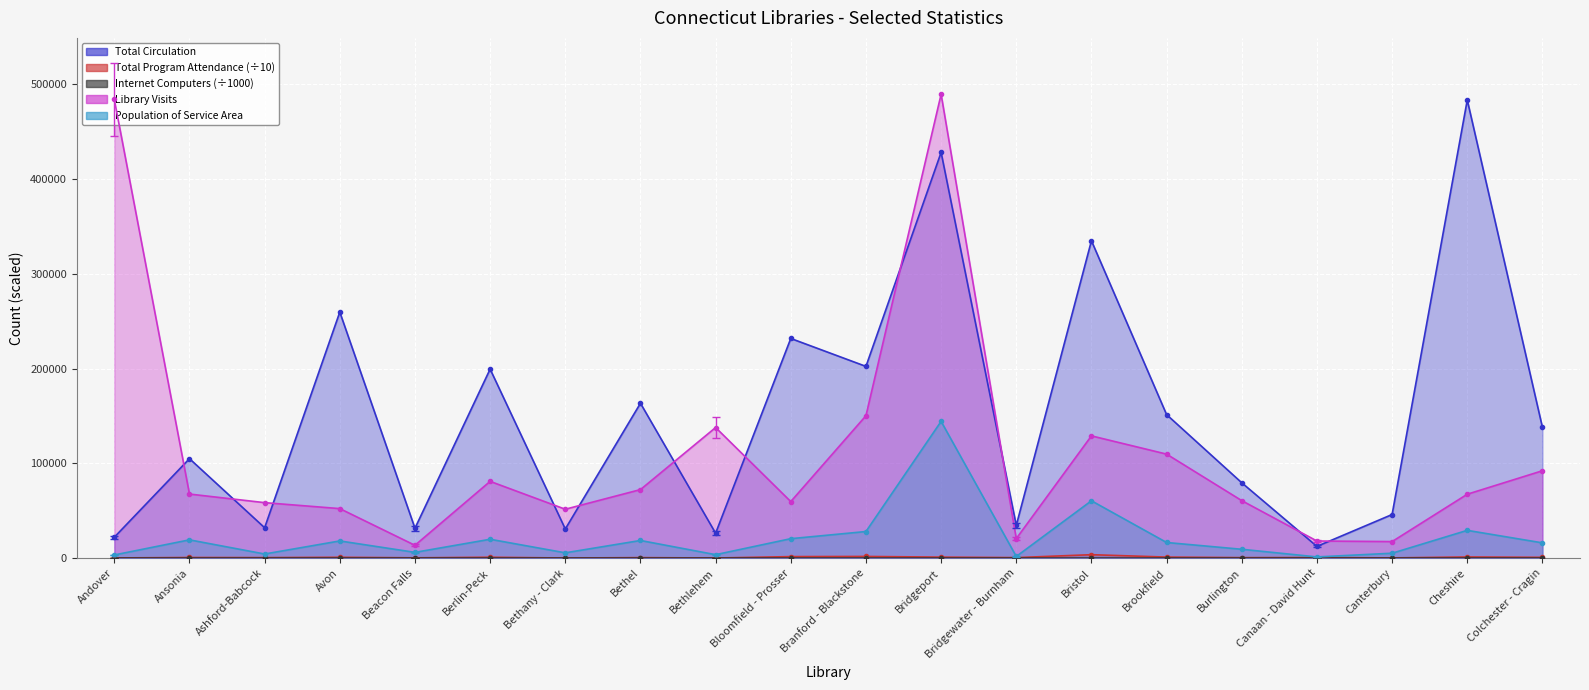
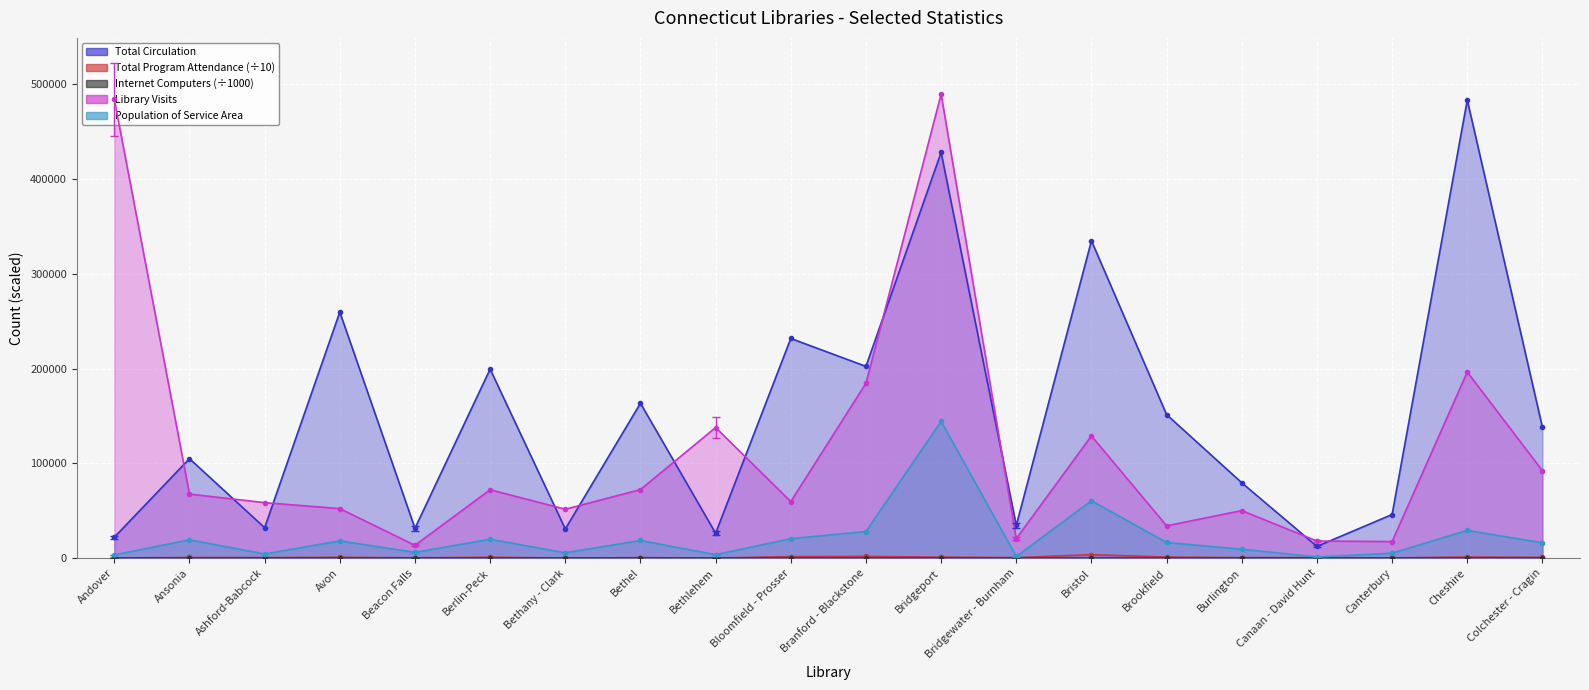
Library Visits, Berlin-Peck: 80000 -> 70000
Library Visits, Branford - Blackstone: 150000 -> 180000
Library Visits, Brookfield: 110000 -> 30000
Library Visits, Burlington: 60000 -> 50000
Library Visits, Cheshire: 70000 -> 200000
